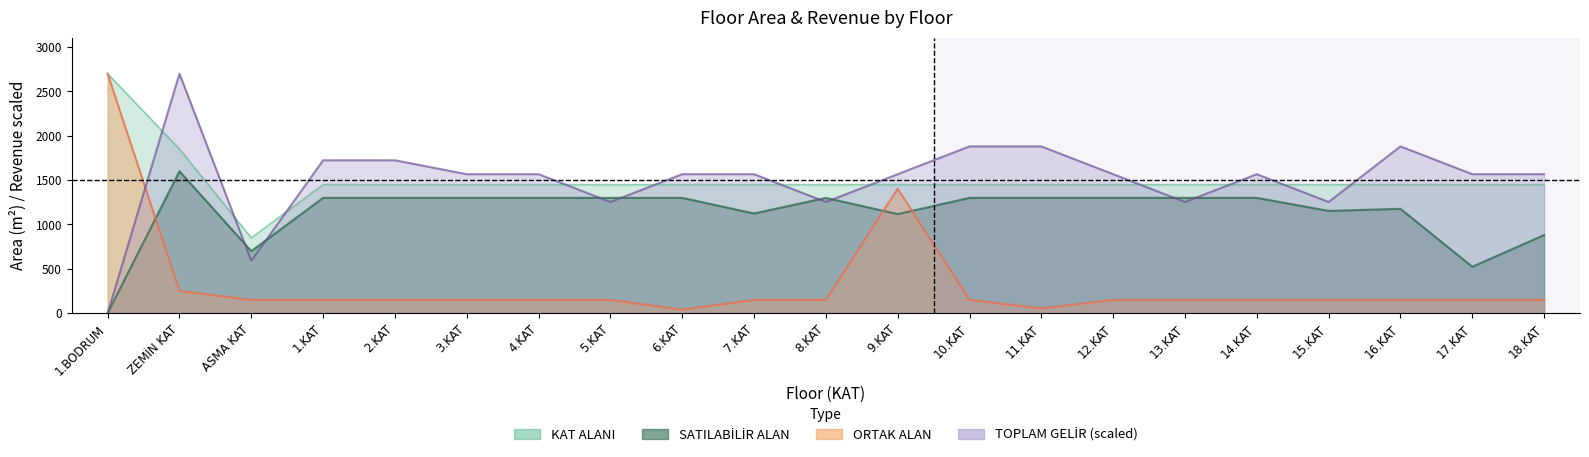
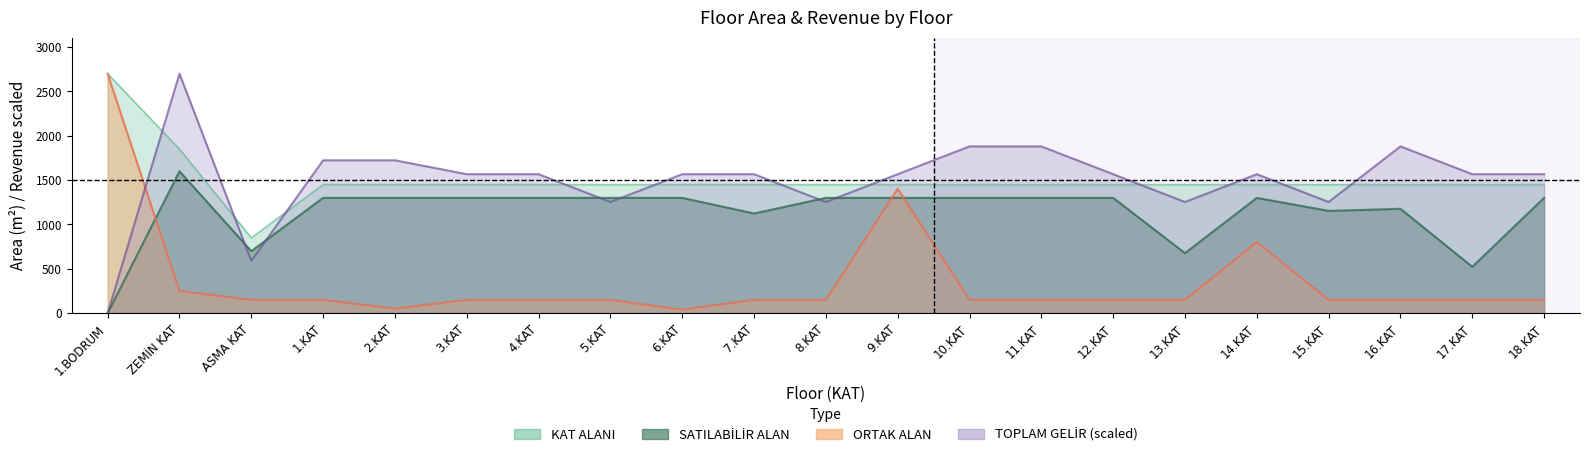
ORTAK ALAN, 2.KAT: 200 -> 100
SATILABİLİR ALAN, 9.KAT: 1100 -> 1300
ORTAK ALAN, 11.KAT: 100 -> 200
SATILABİLİR ALAN, 13.KAT: 1300 -> 700
ORTAK ALAN, 14.KAT: 200 -> 800
SATILABİLİR ALAN, 18.KAT: 900 -> 1300
